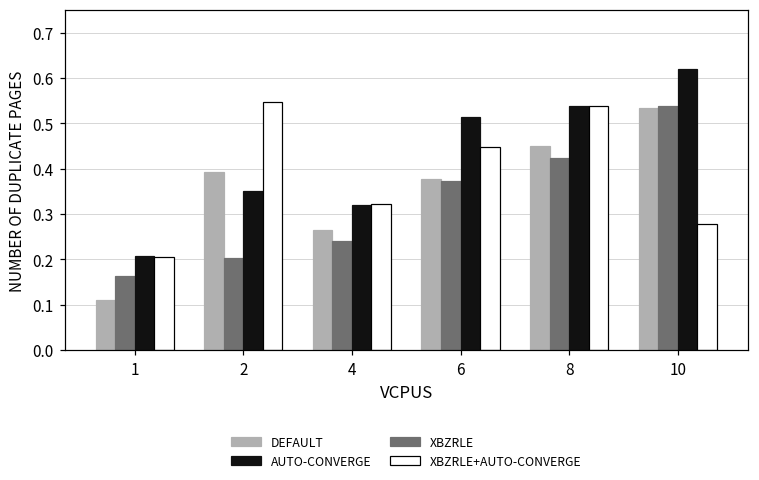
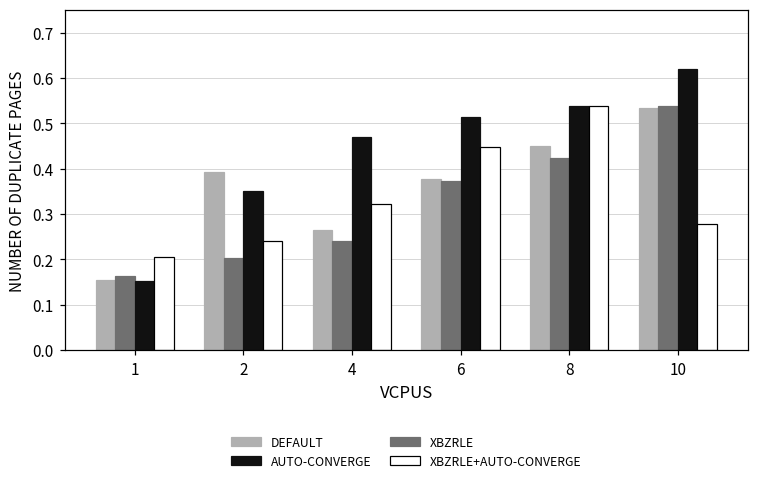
DEFAULT, 1: 0.11 -> 0.15
AUTO-CONVERGE, 1: 0.21 -> 0.15
XBZRLE+AUTO-CONVERGE, 2: 0.55 -> 0.24
AUTO-CONVERGE, 4: 0.32 -> 0.47
